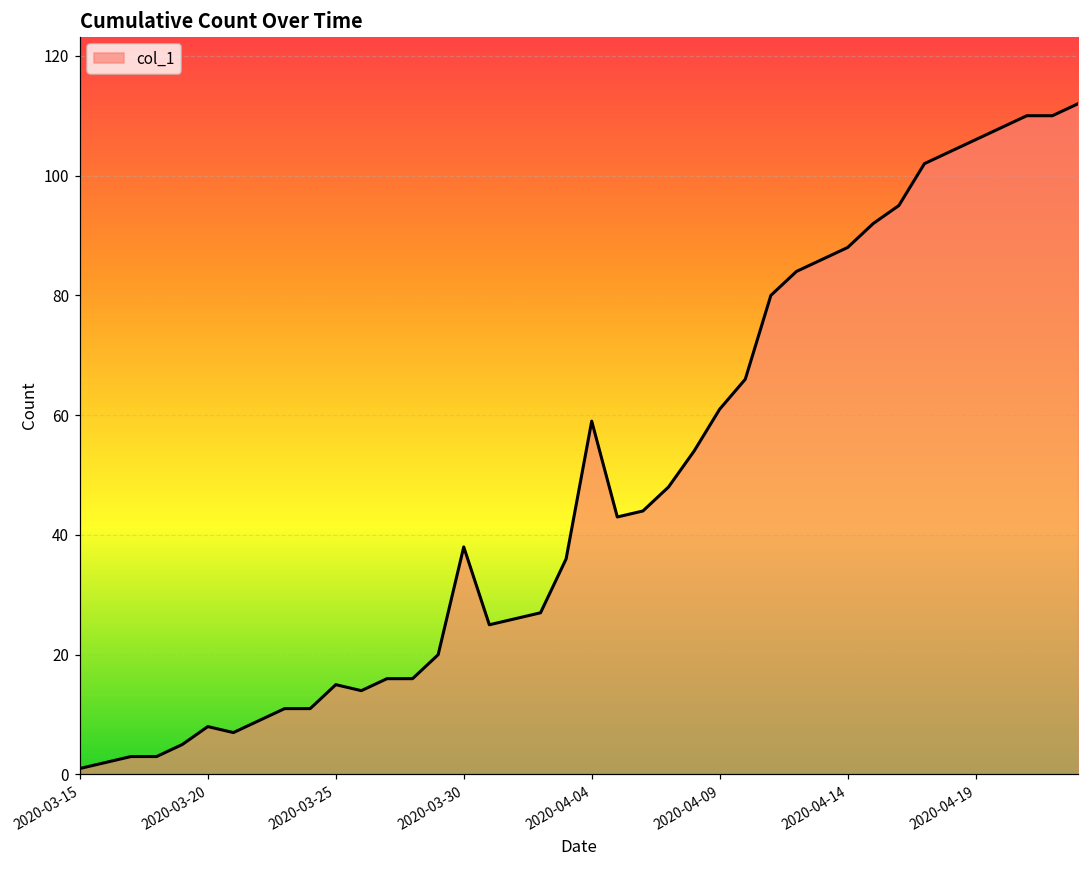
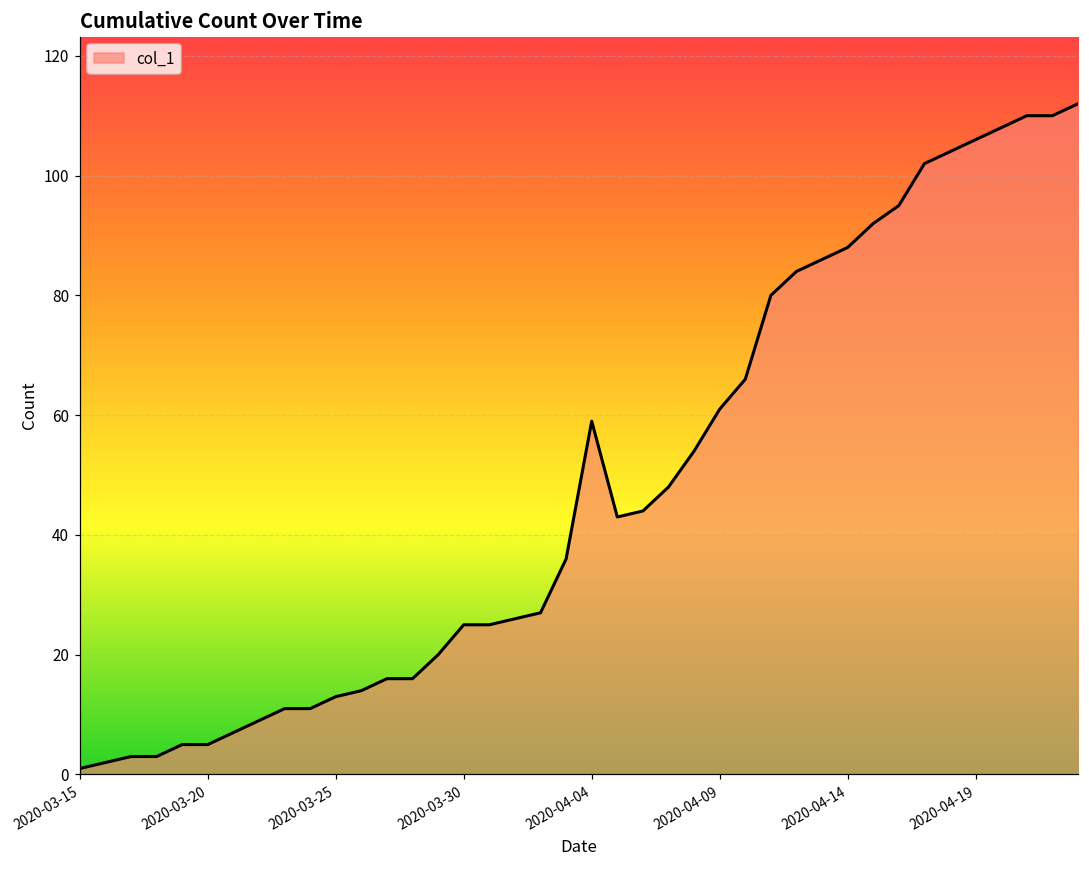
2020-03-20: 8 -> 5
2020-03-25: 15 -> 13
2020-03-30: 38 -> 25
